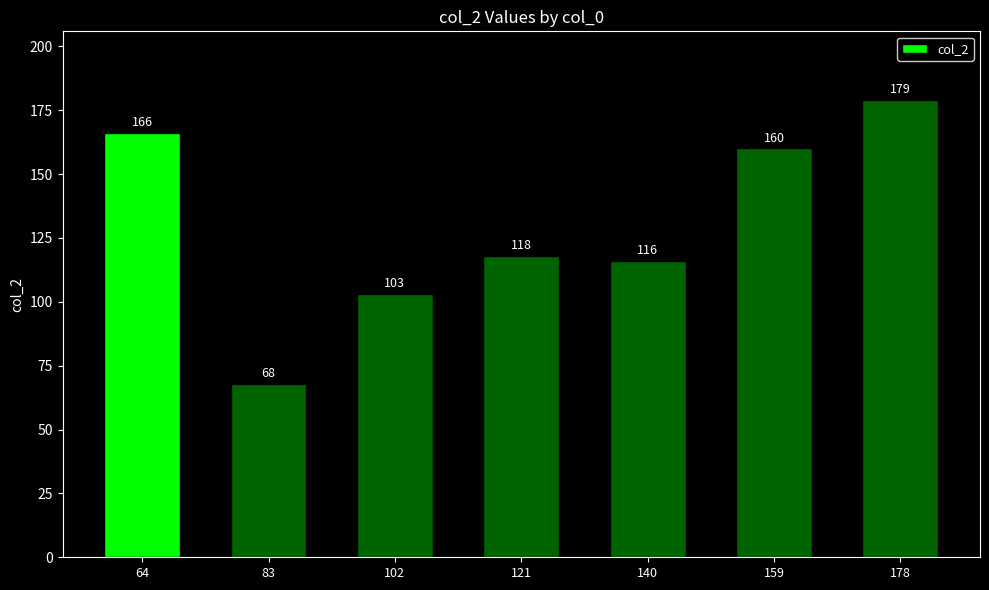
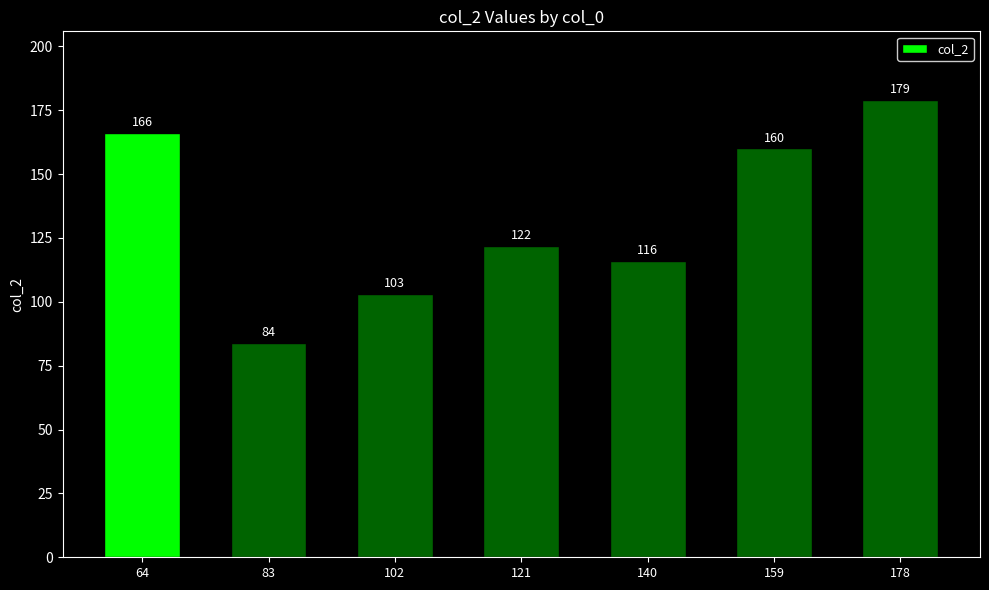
83: 68 -> 84
121: 118 -> 122
